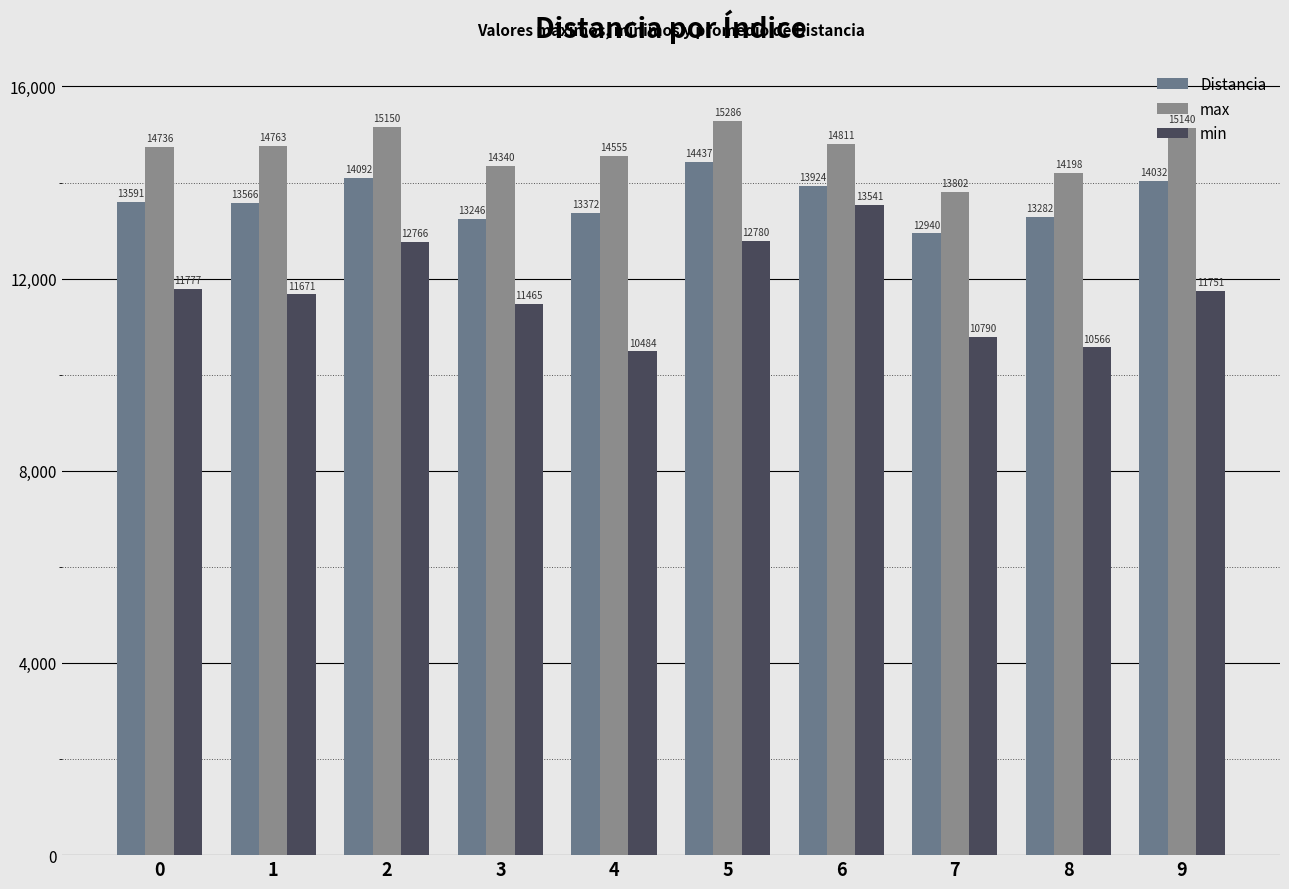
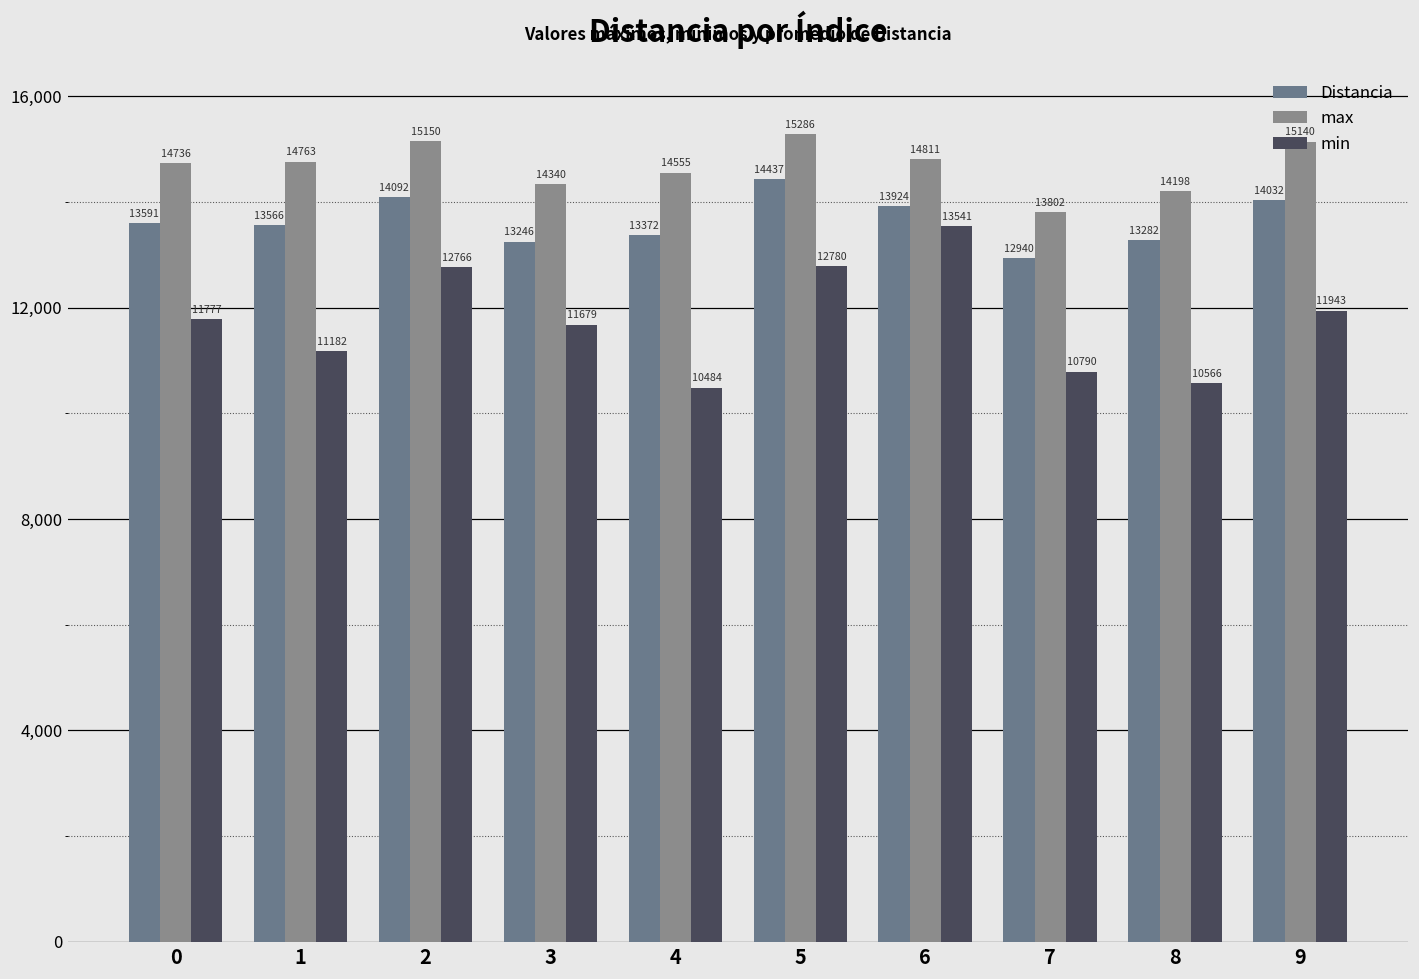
min, 1: 11671 -> 11182
min, 3: 11465 -> 11679
min, 9: 11751 -> 11943
